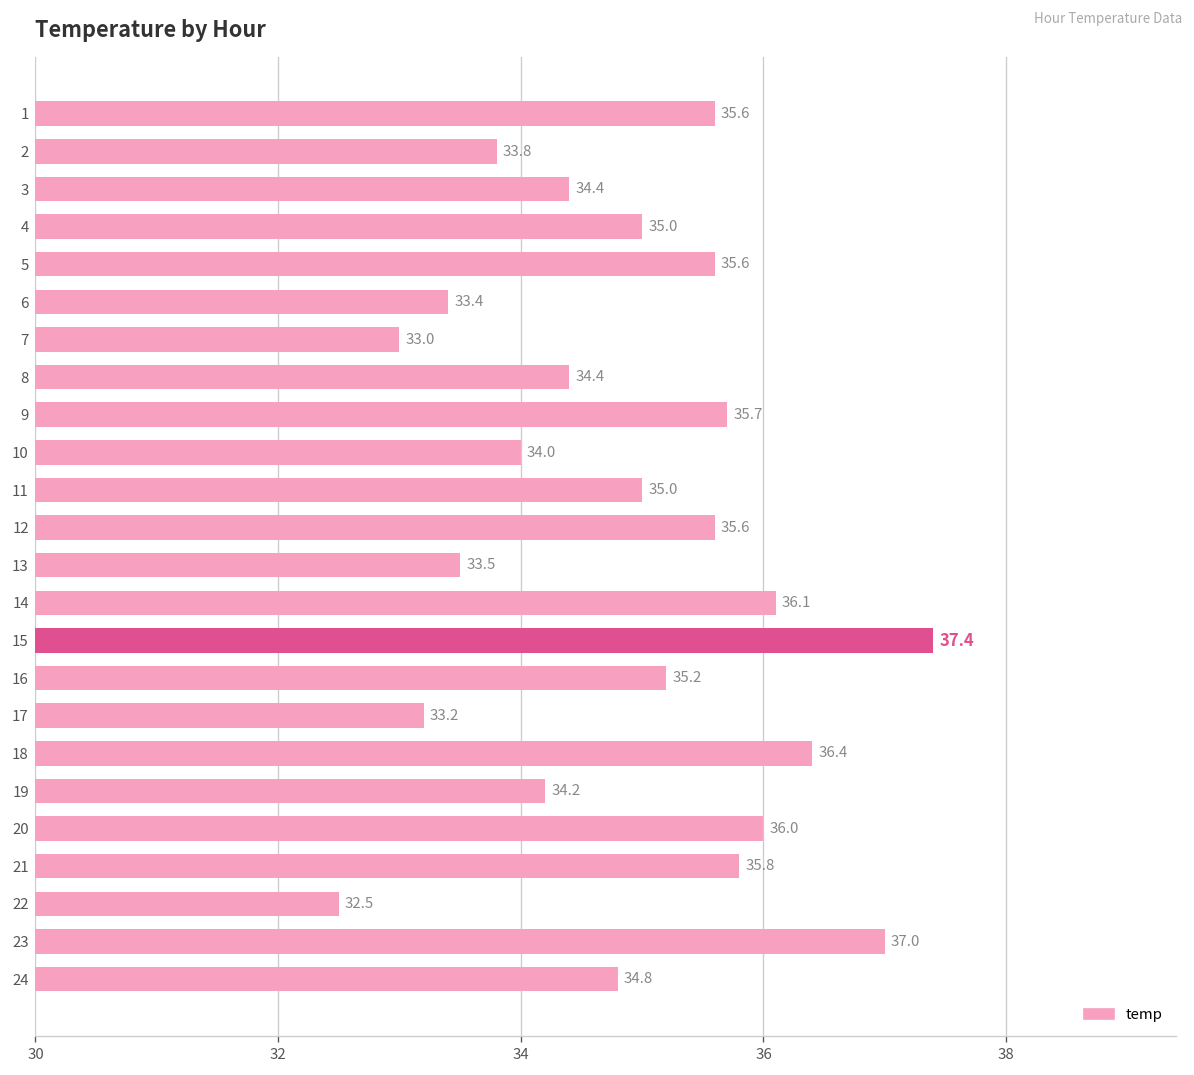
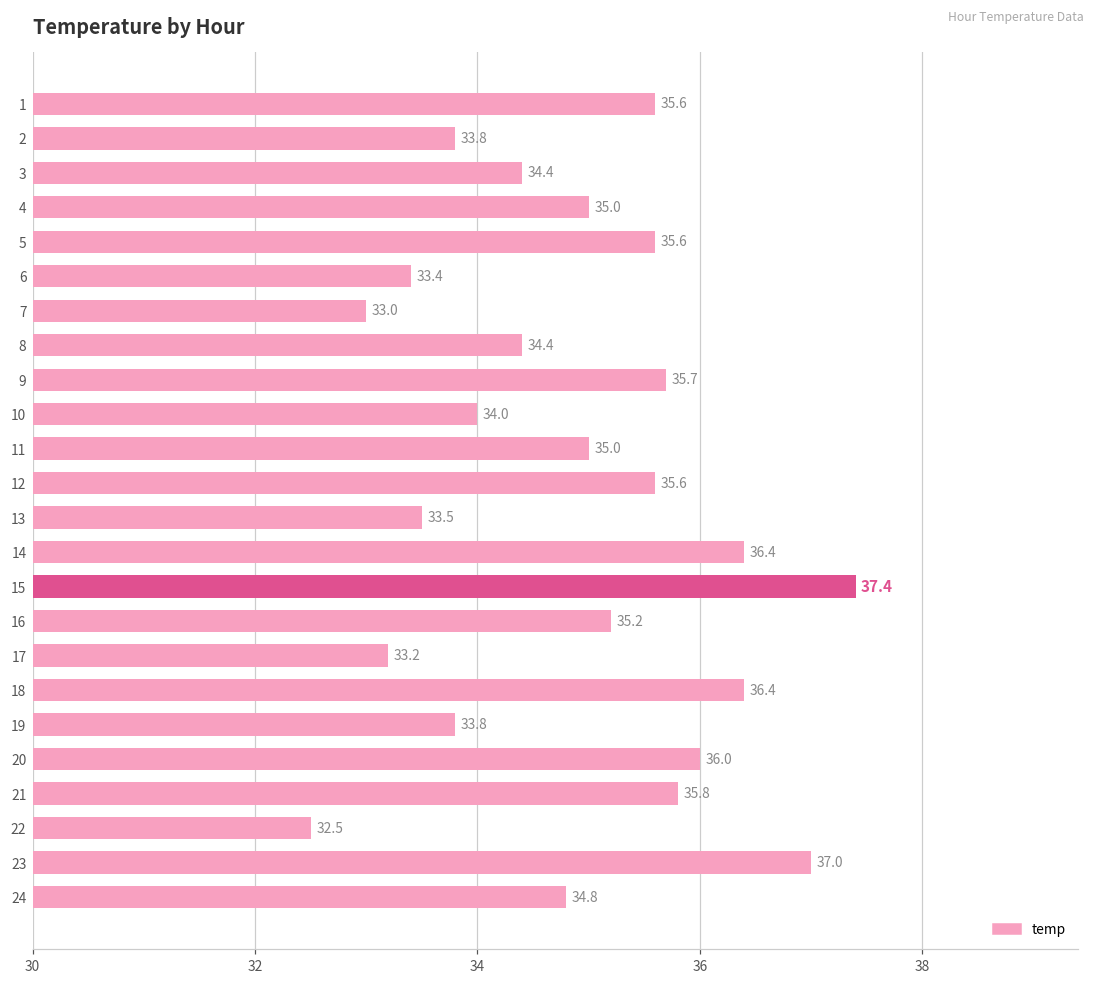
14: 36.1 -> 36.4
19: 34.2 -> 33.8
